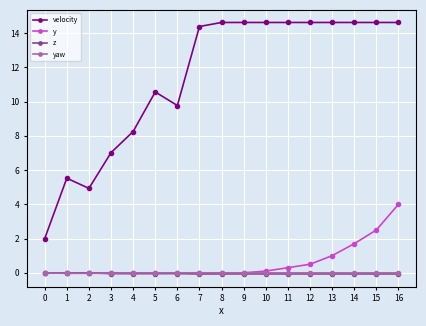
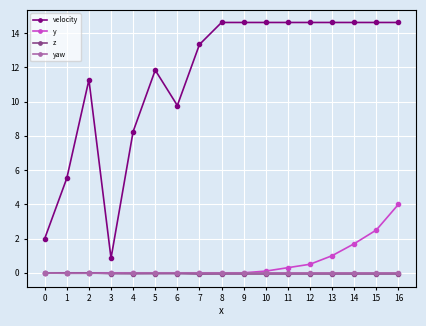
velocity, 2: 4.9 -> 11.3
velocity, 3: 7.0 -> 0.9
velocity, 5: 10.6 -> 11.8
velocity, 7: 14.4 -> 13.3
